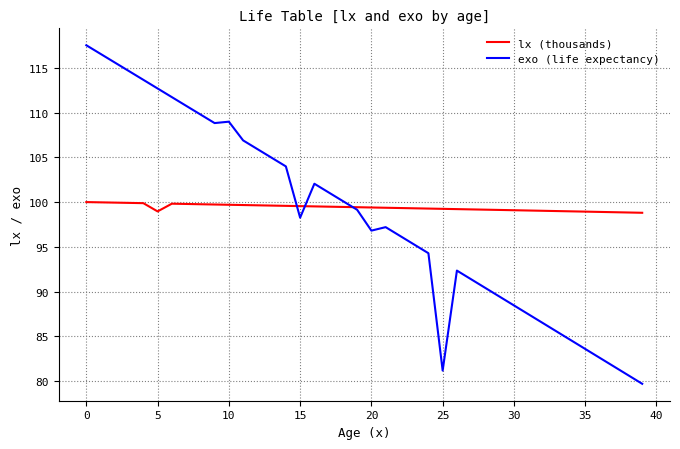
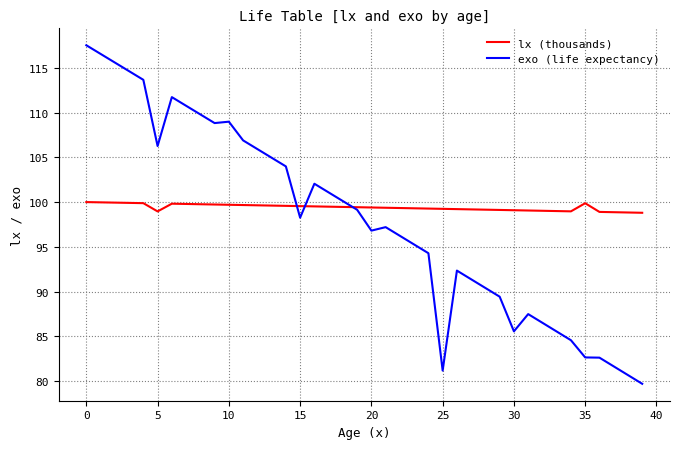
exo (life expectancy), 5: 113 -> 106
exo (life expectancy), 30: 88 -> 86
lx (thousands), 35: 99 -> 100
exo (life expectancy), 35: 84 -> 83
